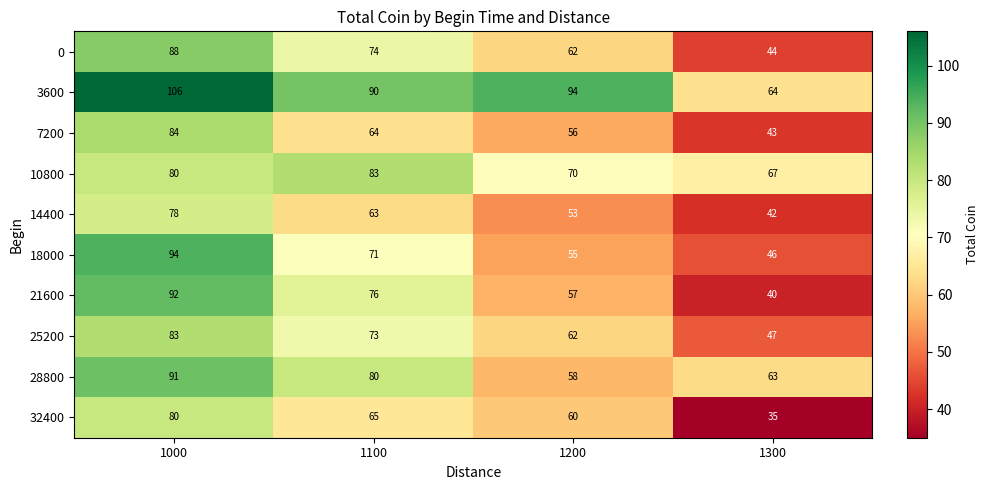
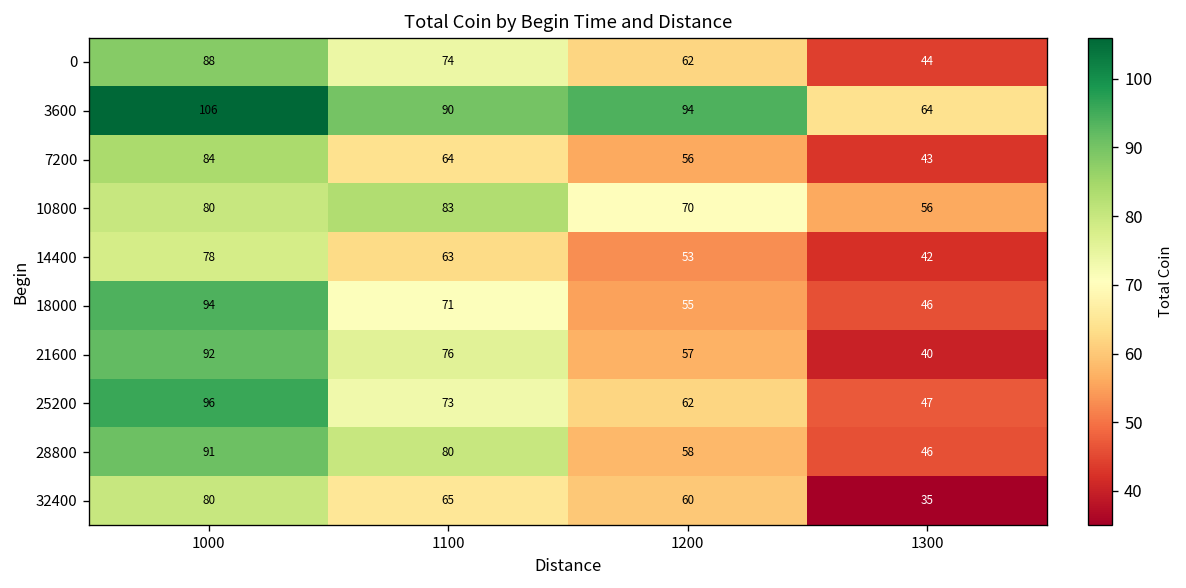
10800, 1300: 67 -> 56
25200, 1000: 83 -> 96
28800, 1300: 63 -> 46
